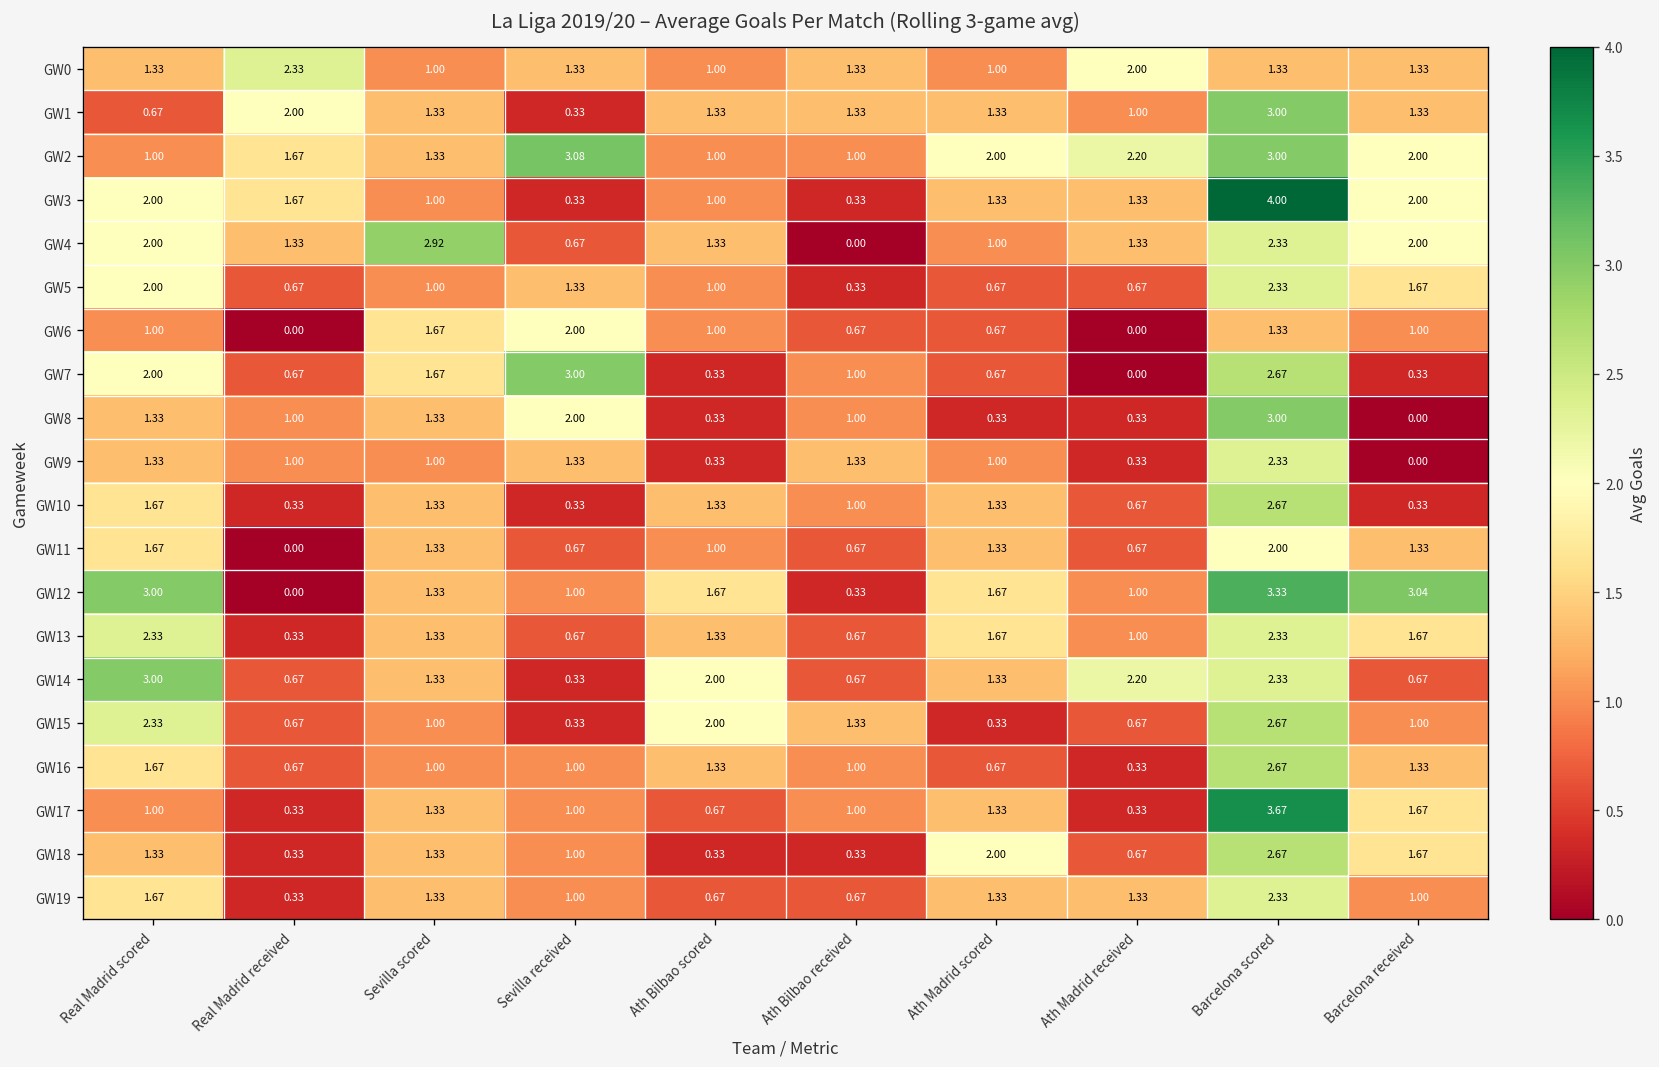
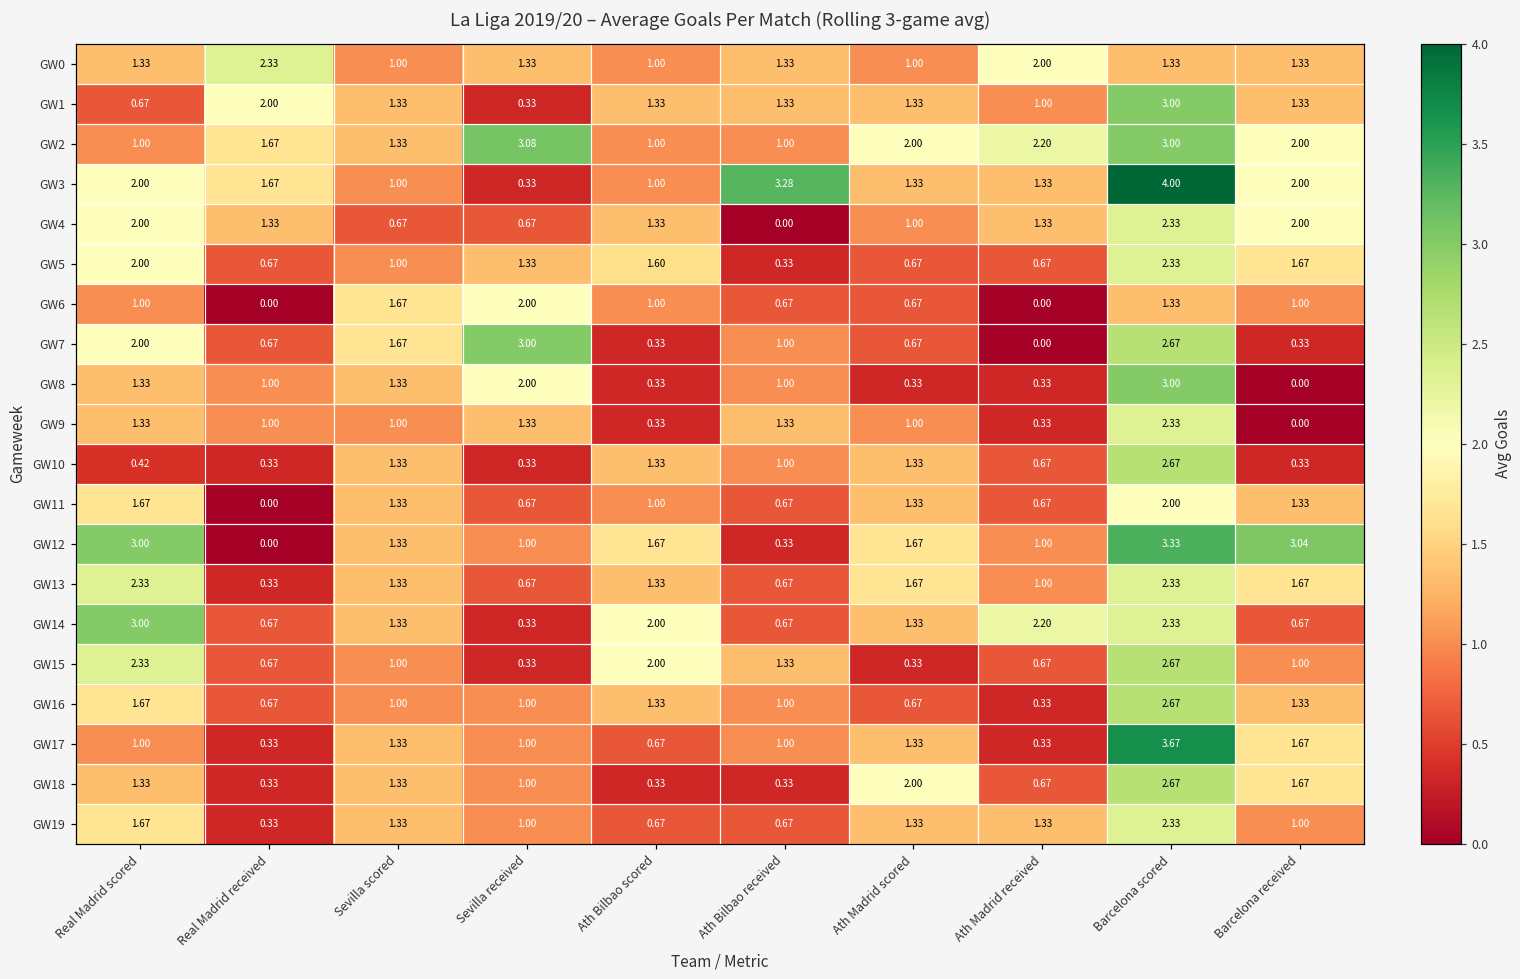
GW3, Ath Bilbao received: 0.33 -> 3.28
GW4, Sevilla scored: 2.92 -> 0.67
GW5, Ath Bilbao scored: 1.00 -> 1.60
GW10, Real Madrid scored: 1.67 -> 0.42
